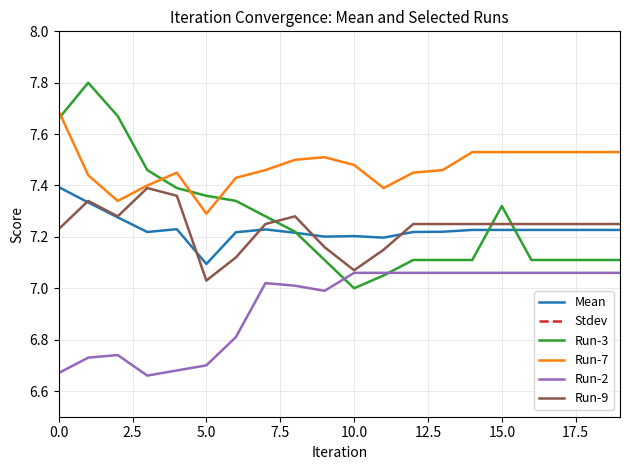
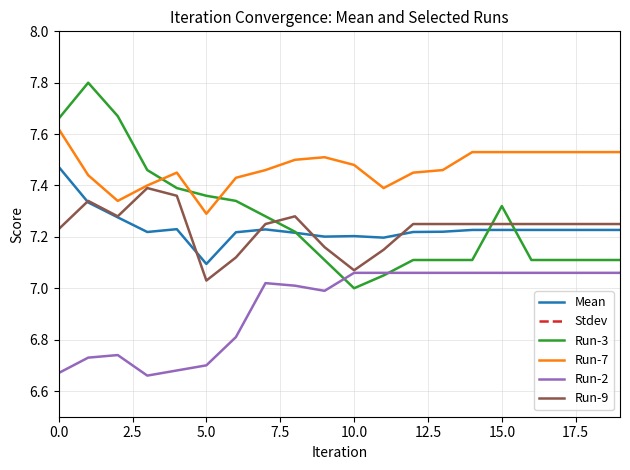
Mean, 0.0: 7.39 -> 7.47
Run-7, 0.0: 7.69 -> 7.62
